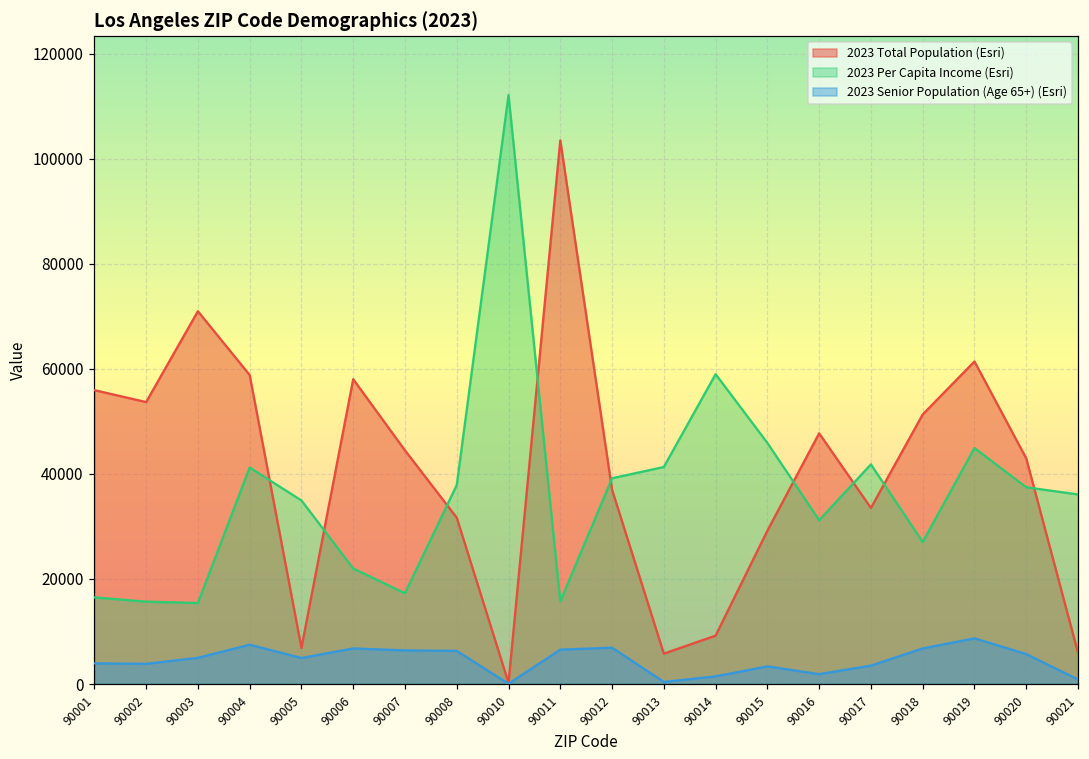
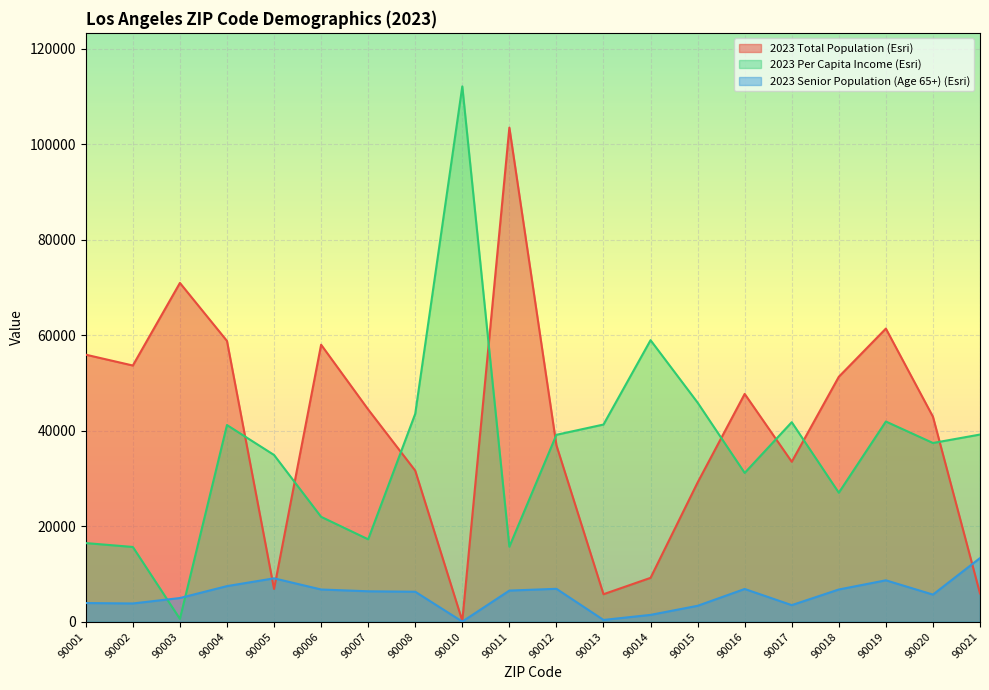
2023 Per Capita Income (Esri), 90003: 15000 -> 1000
2023 Senior Population (Age 65+) (Esri), 90005: 5000 -> 9000
2023 Per Capita Income (Esri), 90008: 38000 -> 44000
2023 Senior Population (Age 65+) (Esri), 90016: 2000 -> 7000
2023 Per Capita Income (Esri), 90019: 45000 -> 42000
2023 Per Capita Income (Esri), 90021: 36000 -> 39000
2023 Senior Population (Age 65+) (Esri), 90021: 1000 -> 13000
